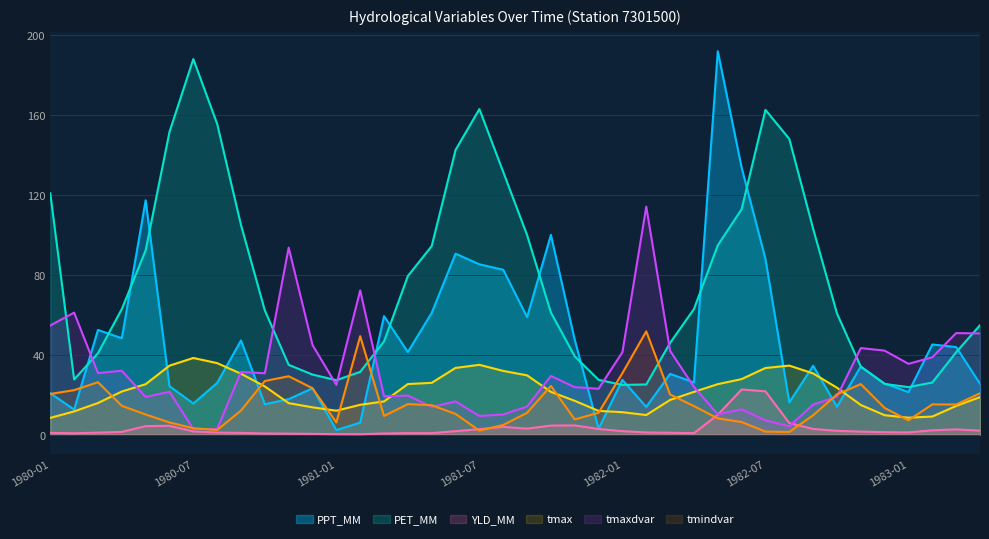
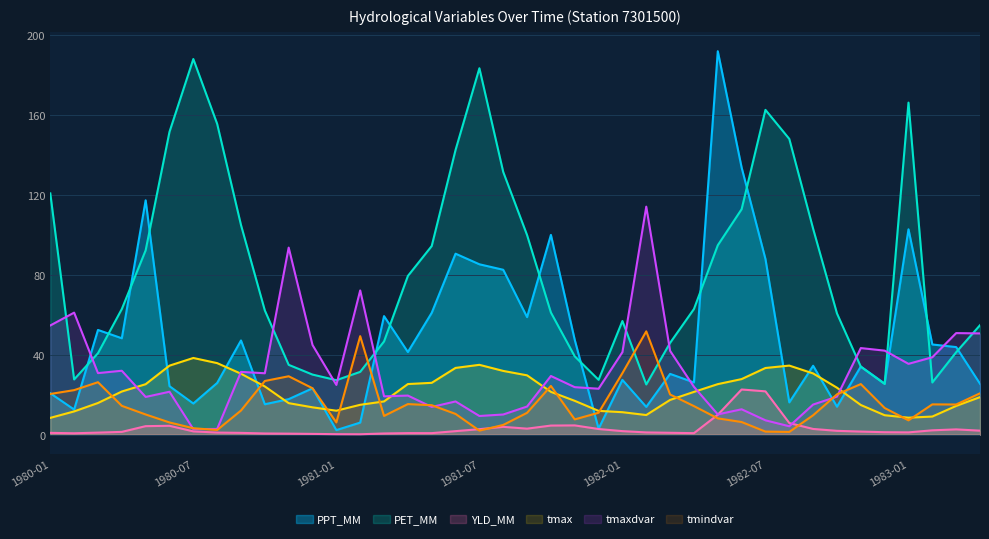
PET_MM, 1981-07: 163 -> 183
PET_MM, 1982-01: 25 -> 57
PPT_MM, 1983-01: 21 -> 103
PET_MM, 1983-01: 24 -> 166
